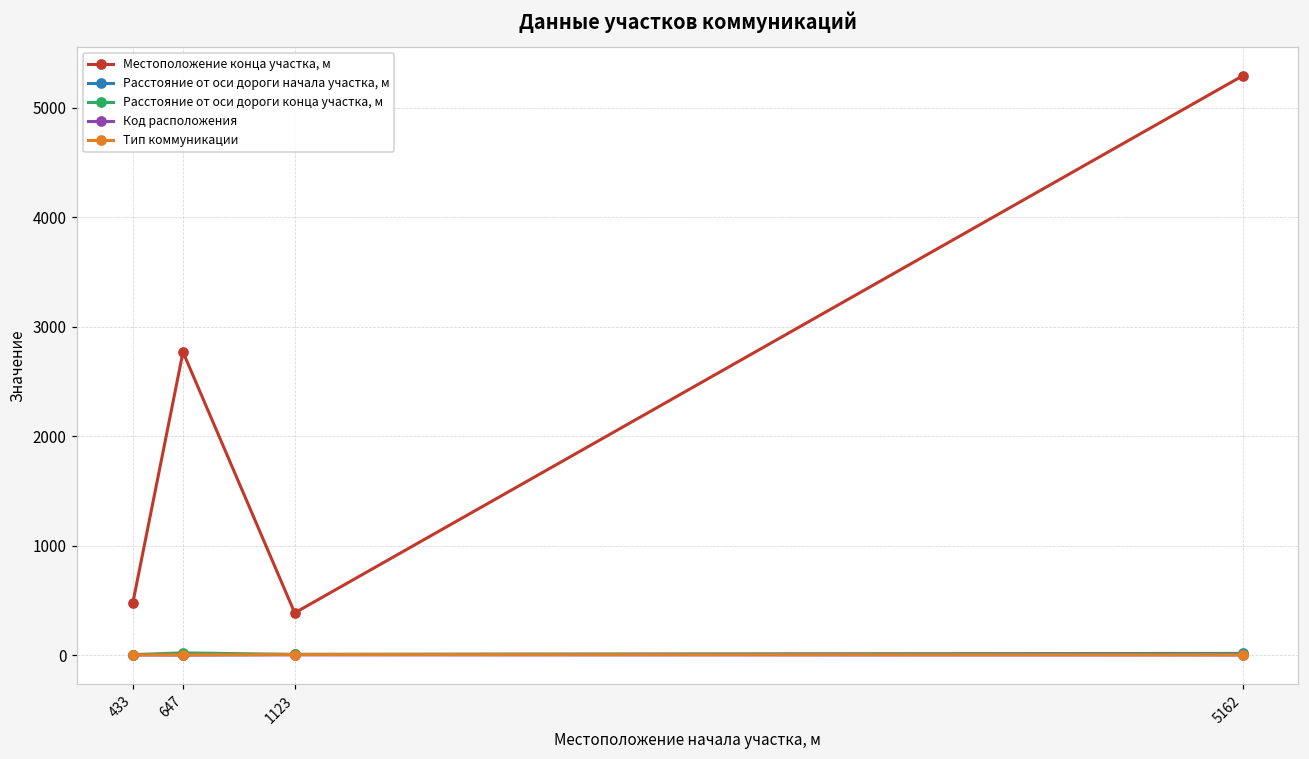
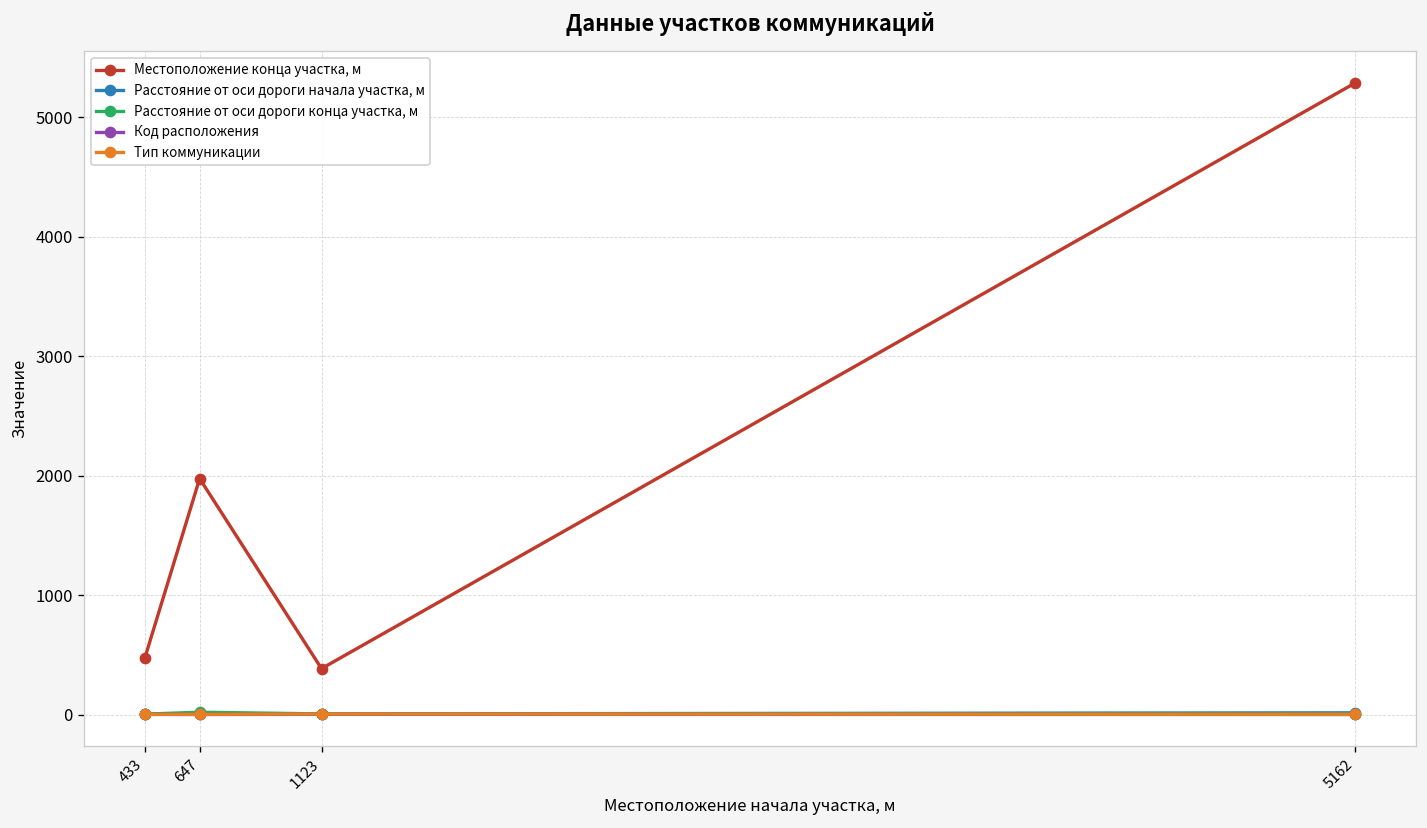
Местоположение конца участка, м, 647: 2800 -> 2000
